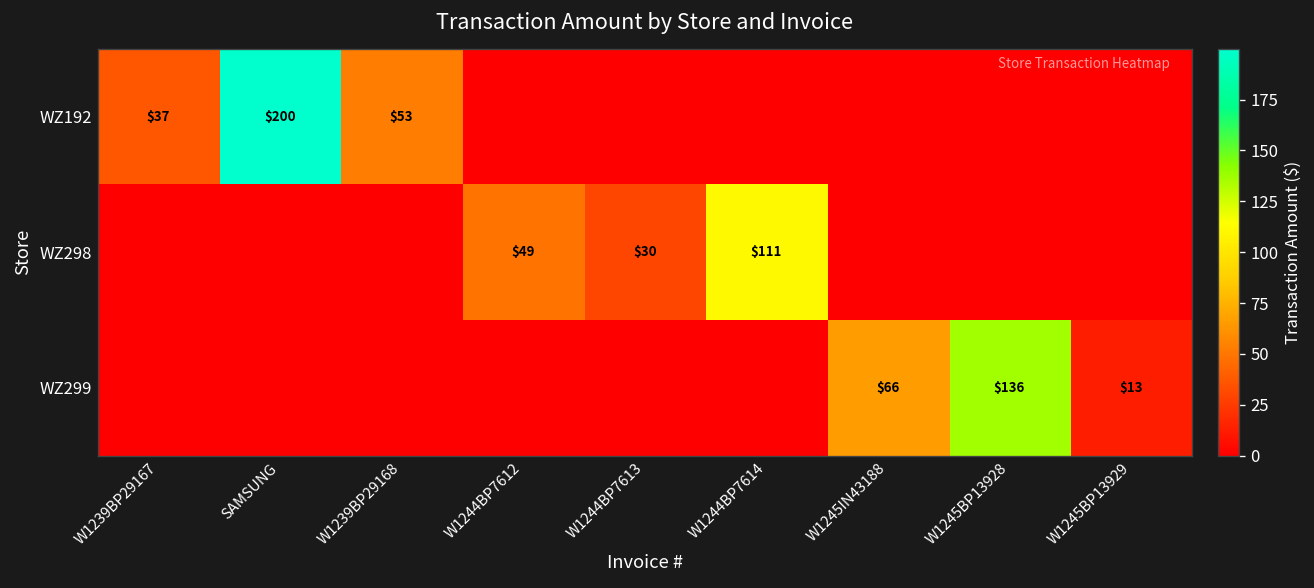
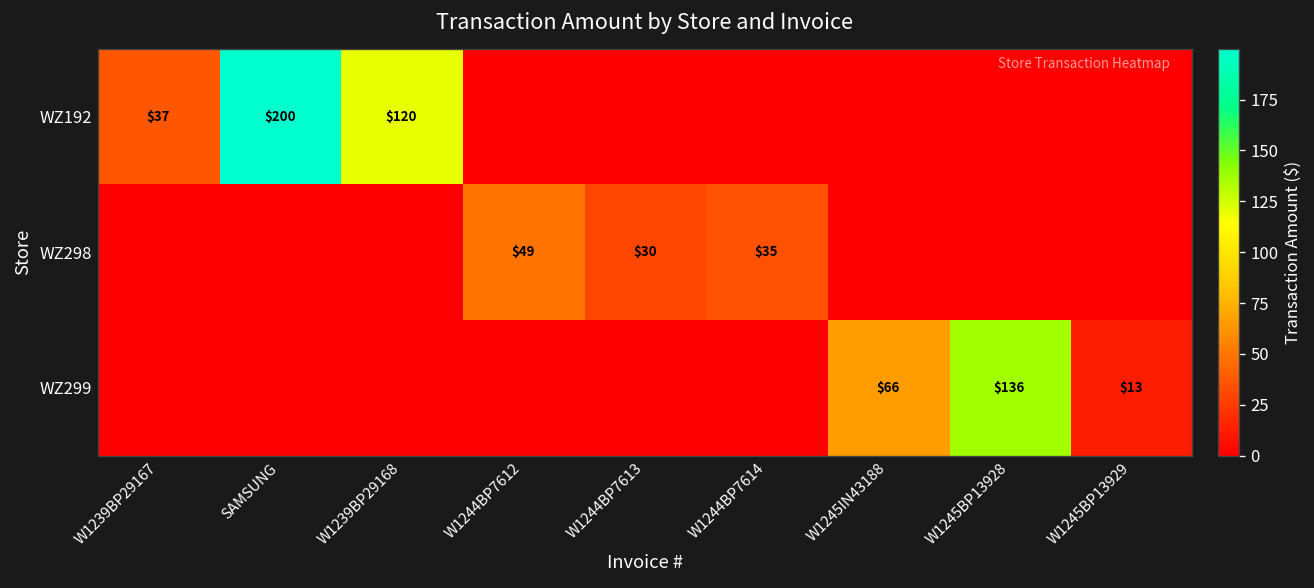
WZ192, W1239BP29168: $53 -> $120
WZ298, W1244BP7614: $111 -> $35
